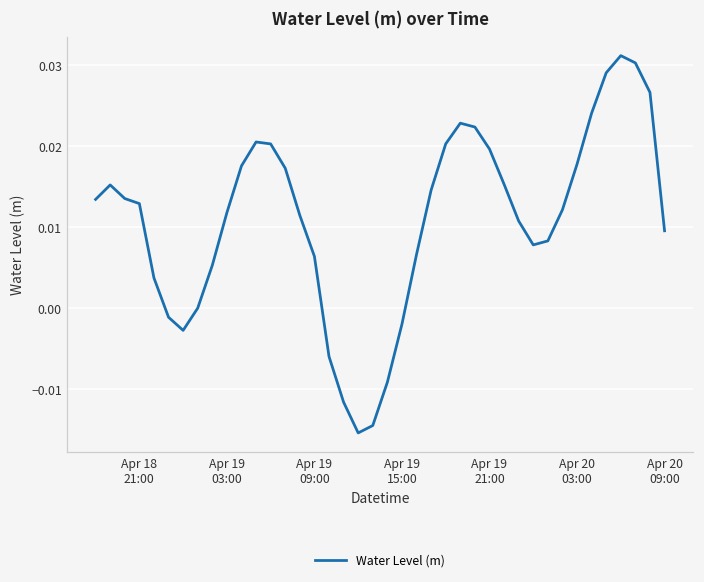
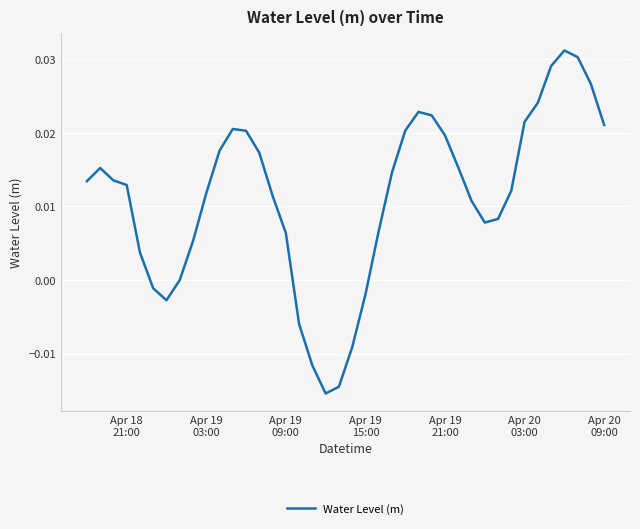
Apr 20 03:00: 0.018 -> 0.022
Apr 20 09:00: 0.010 -> 0.021
